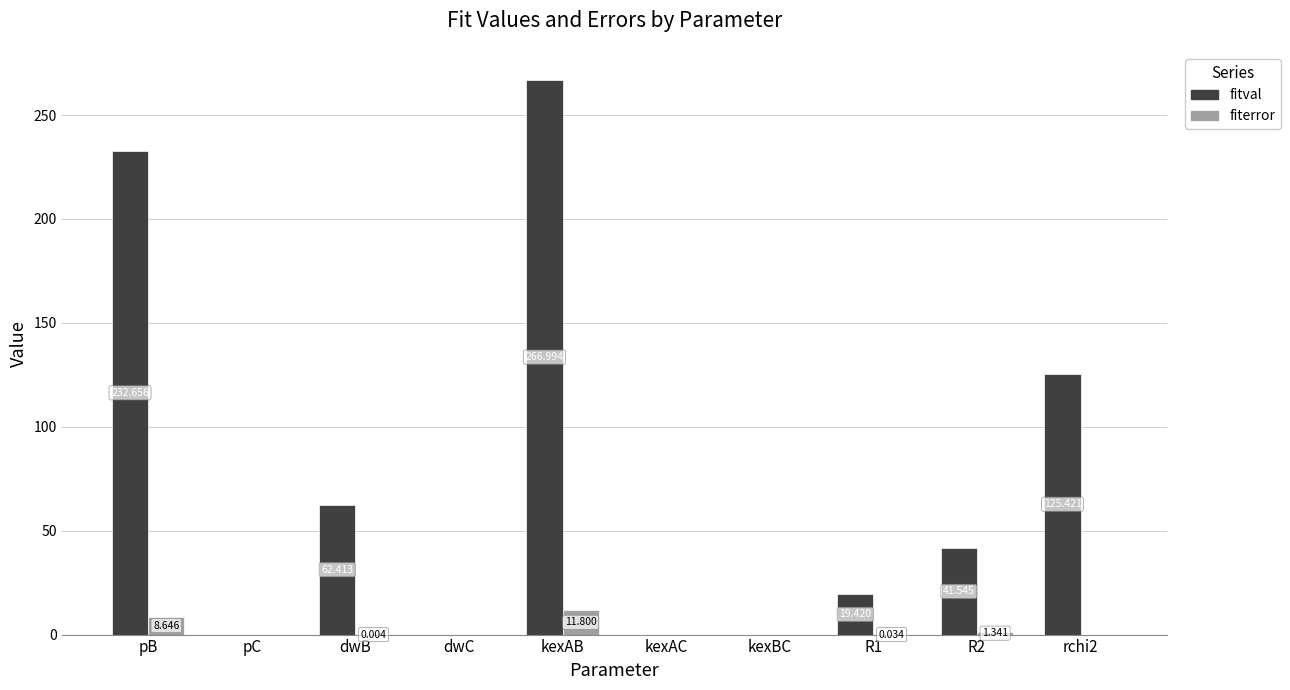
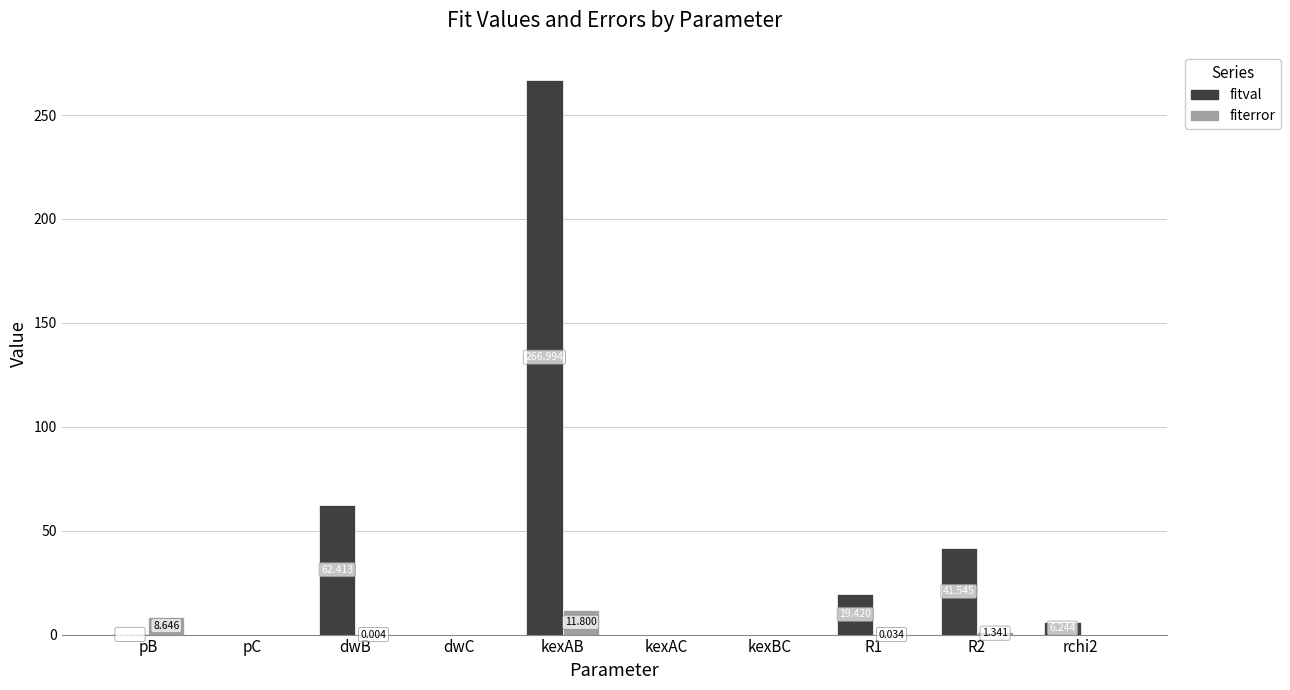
fitval, pB: 233 -> 0
fitval, rchi2: 125.421 -> 6.244
